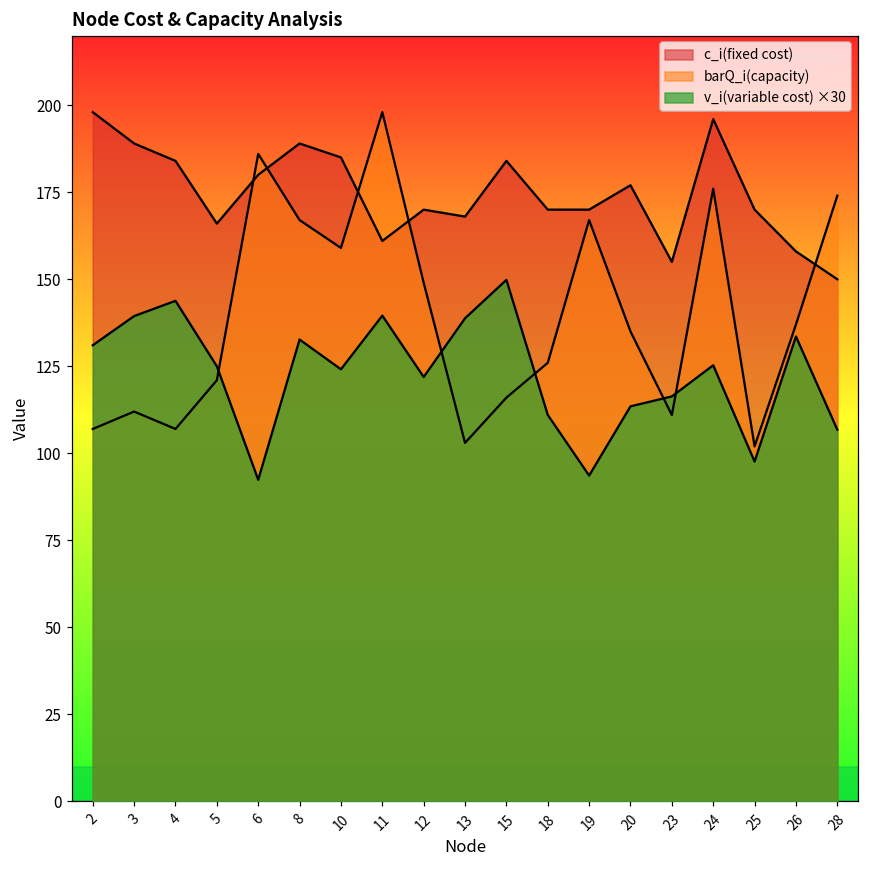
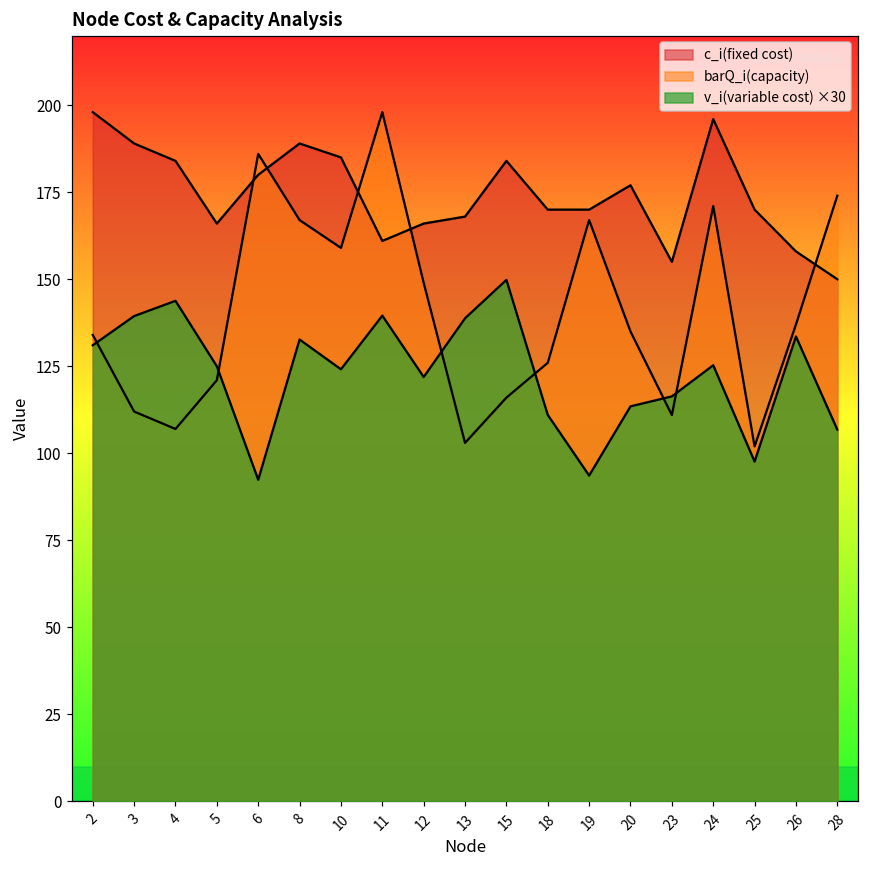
barQ_i(capacity), 2: 107 -> 134
c_i(fixed cost), 12: 170 -> 166
barQ_i(capacity), 24: 176 -> 171
